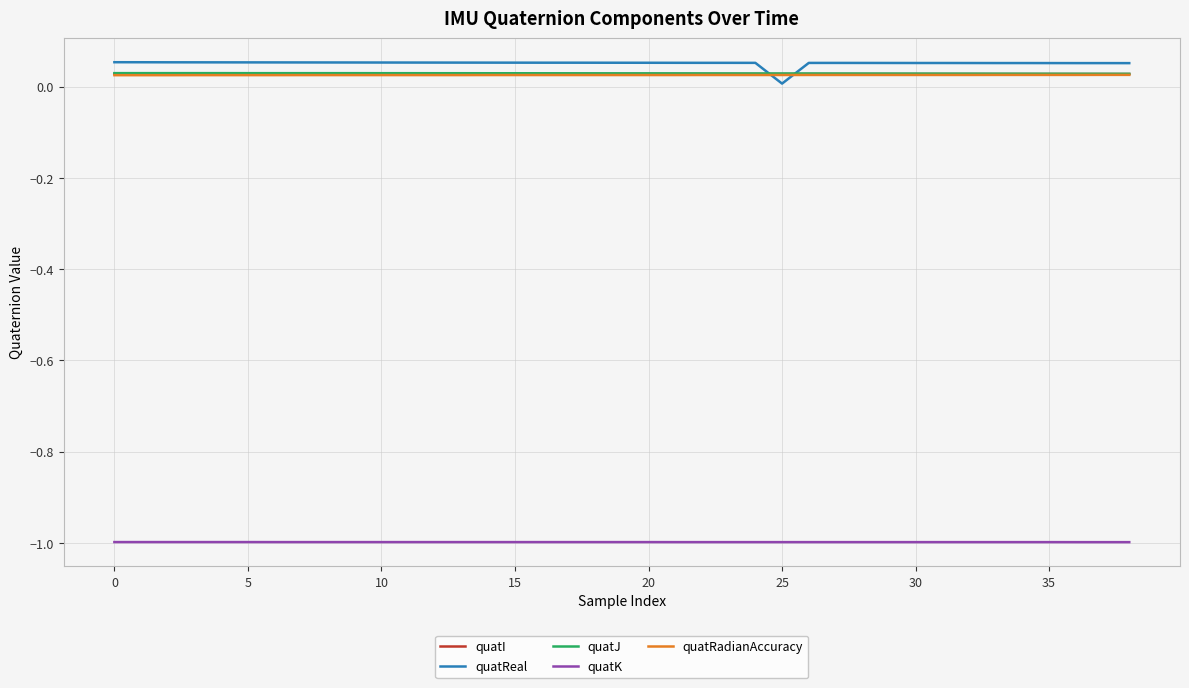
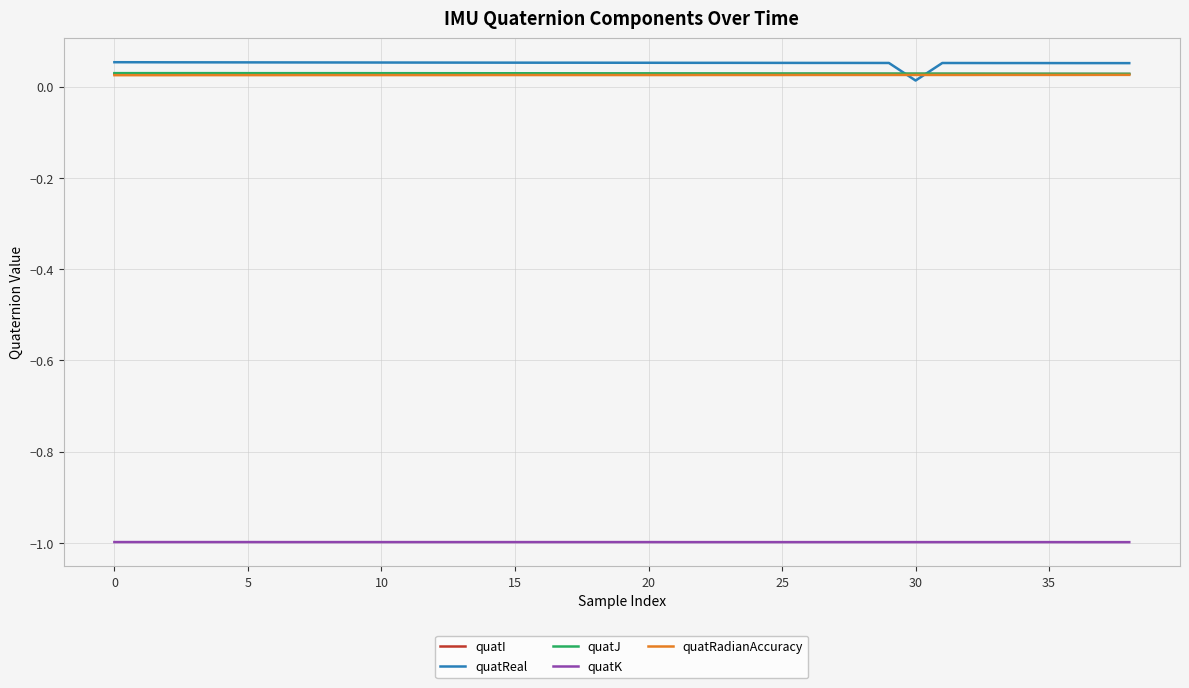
quatReal, 25: 0.01 -> 0.05
quatReal, 30: 0.05 -> 0.01
